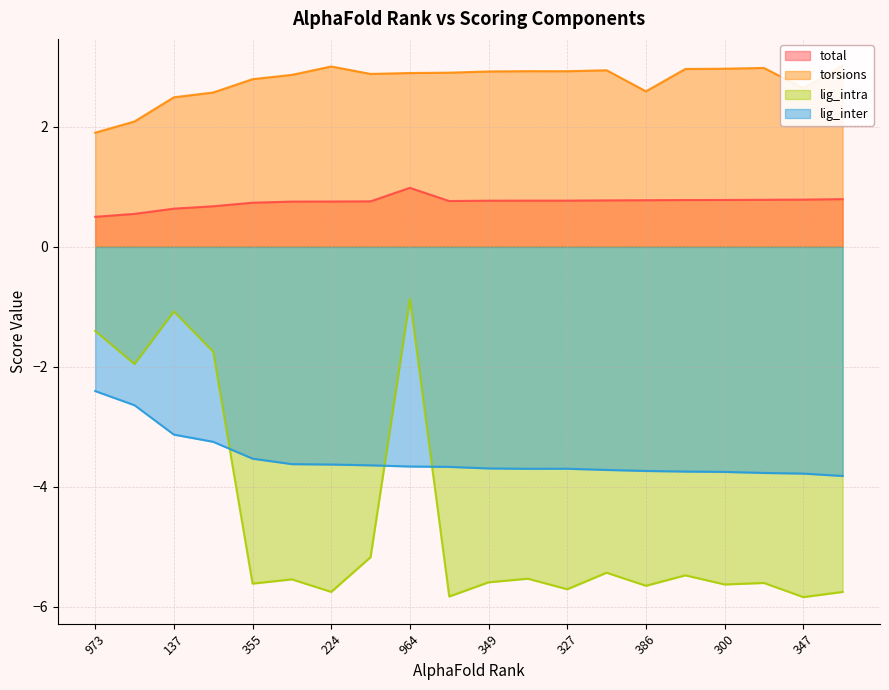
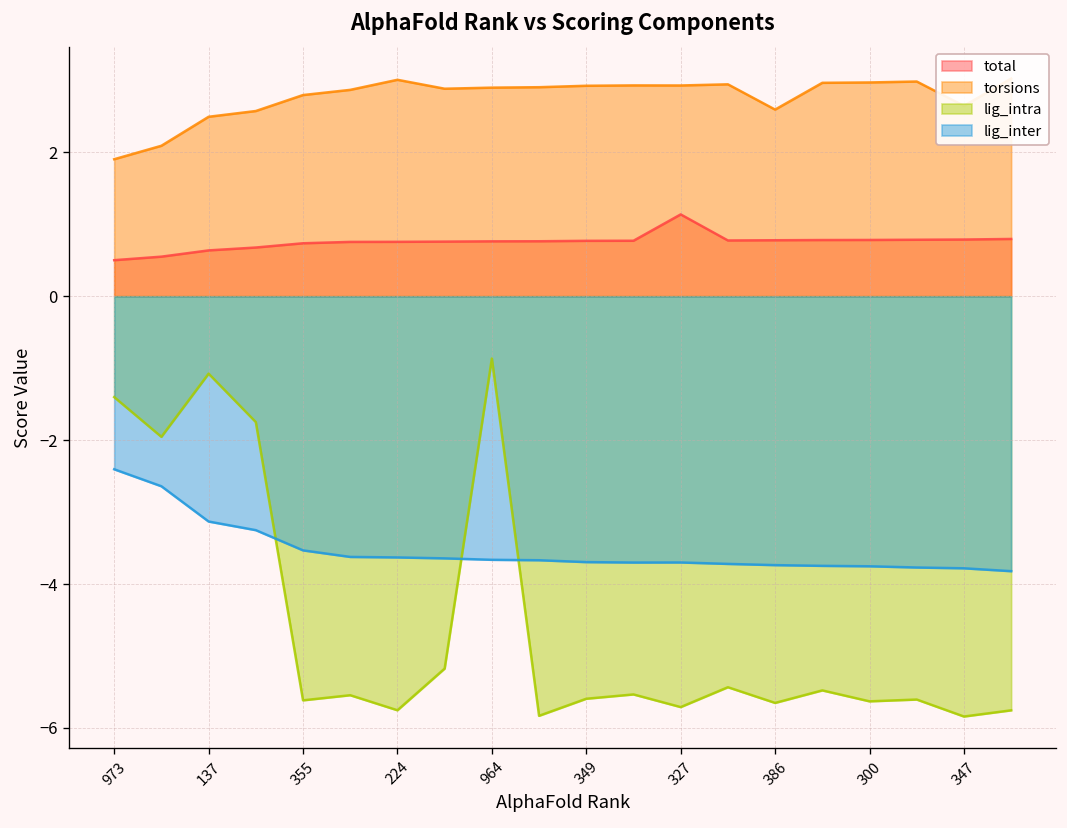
total, 964: 1.0 -> 0.8
total, 327: 0.8 -> 1.1
